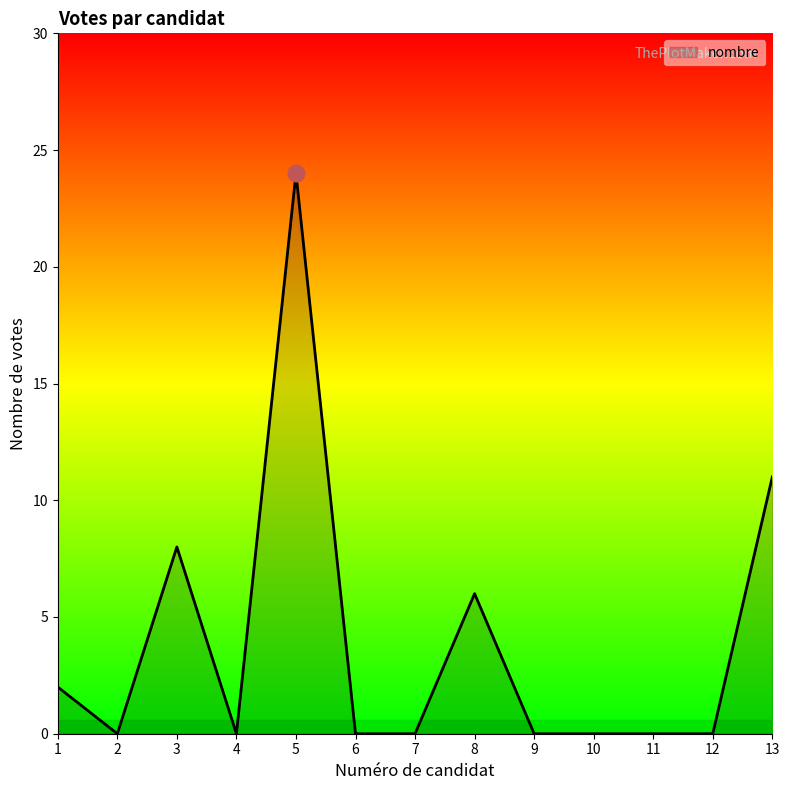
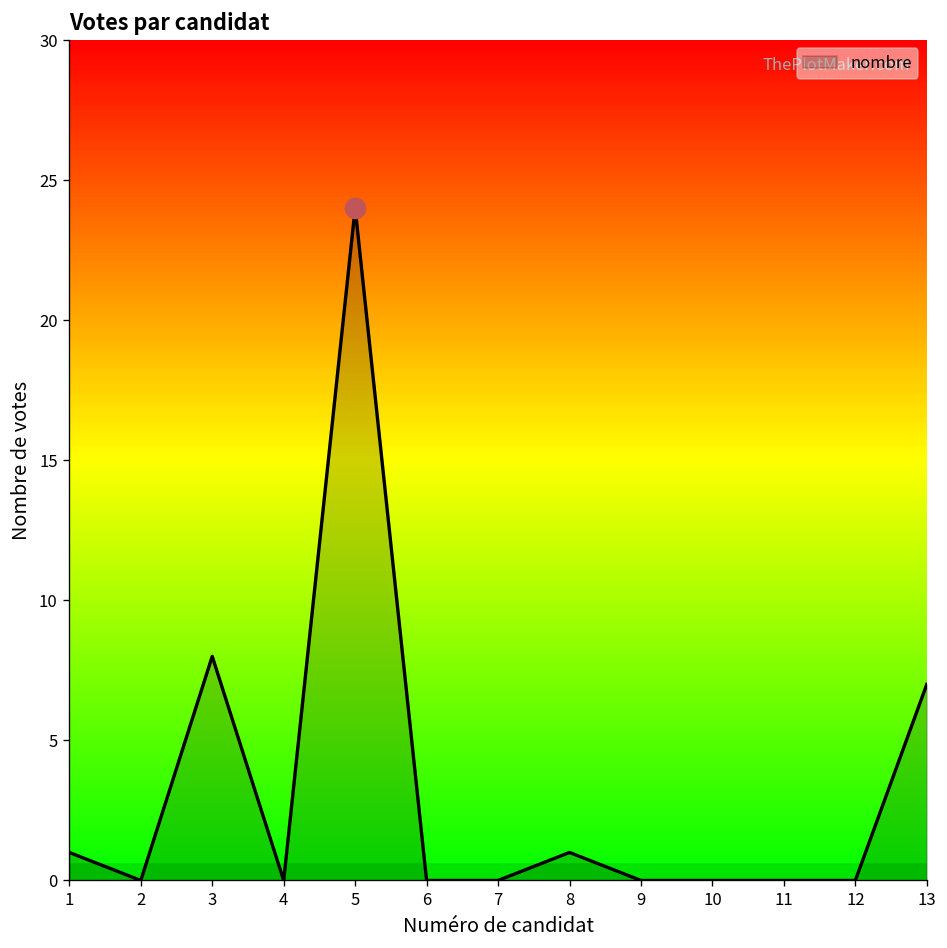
nombre, 1: 2 -> 1
nombre, 8: 6 -> 1
nombre, 13: 11 -> 7
